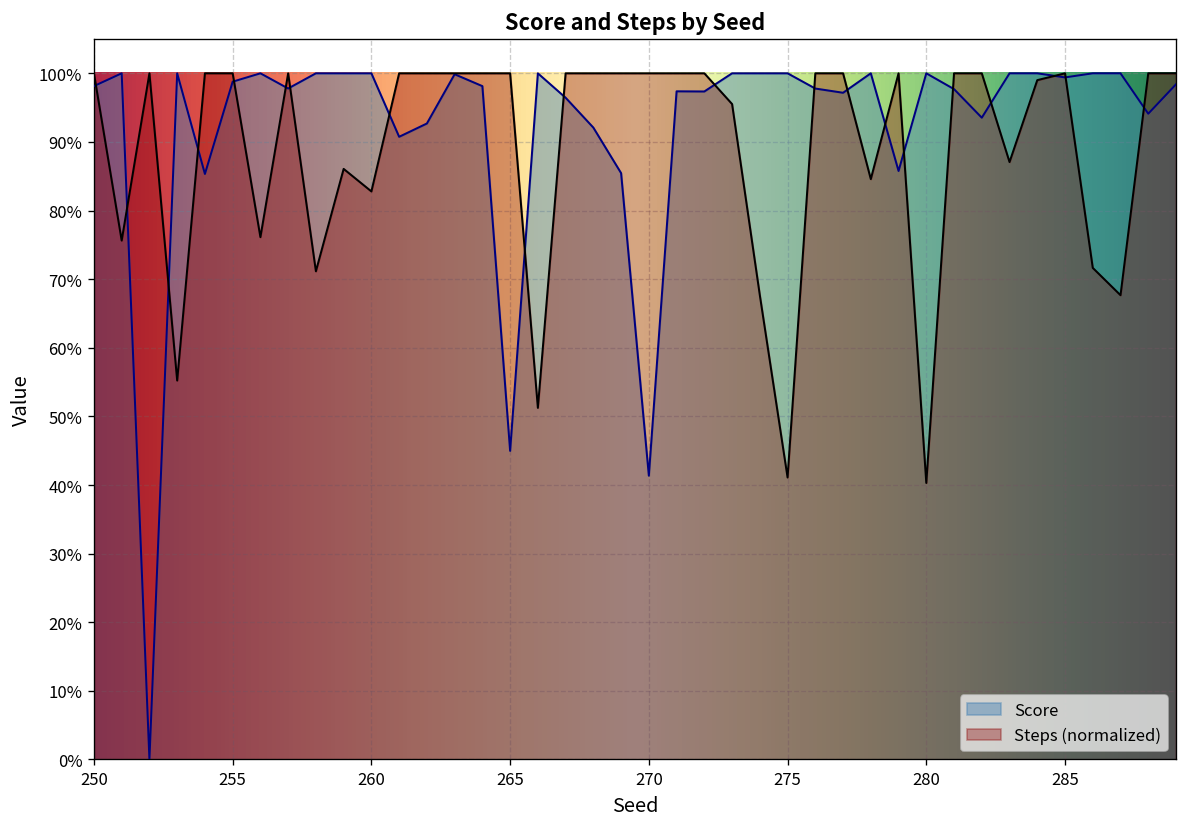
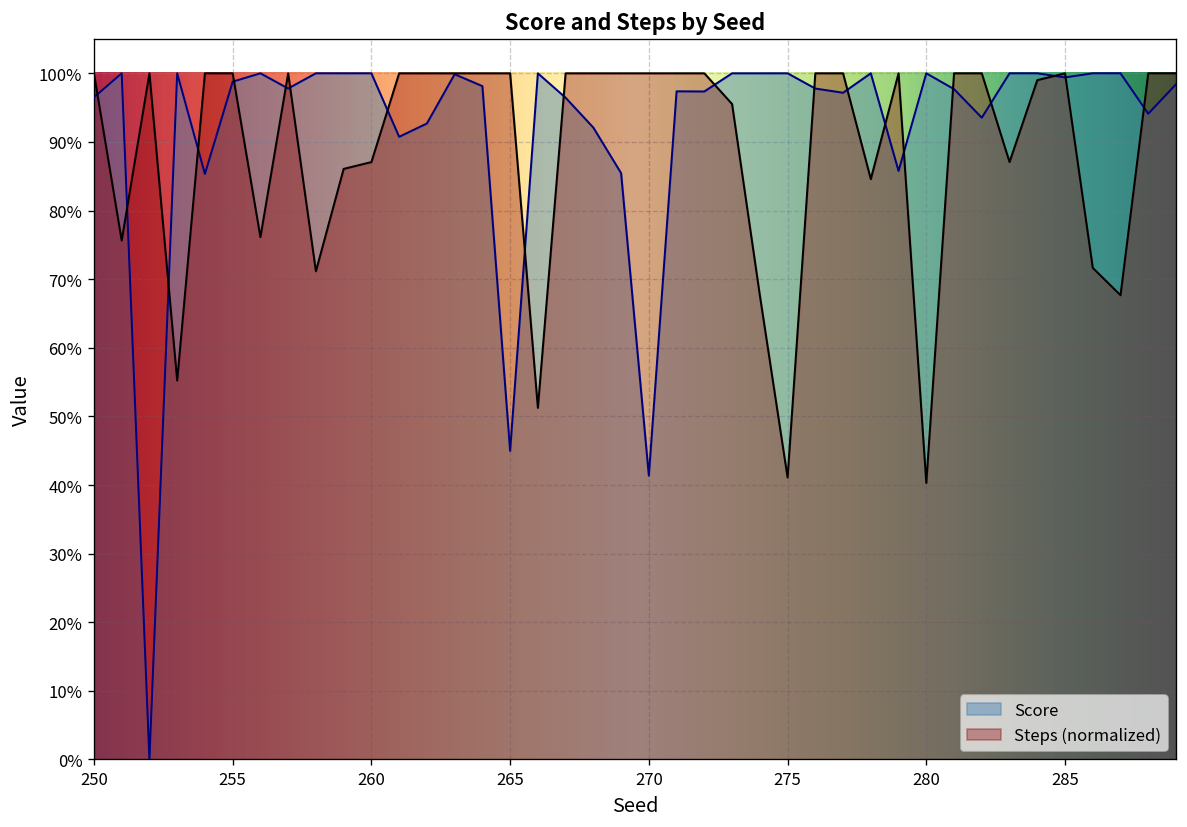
Score, 250: 98% -> 96%
Steps (normalized), 260: 83% -> 87%
